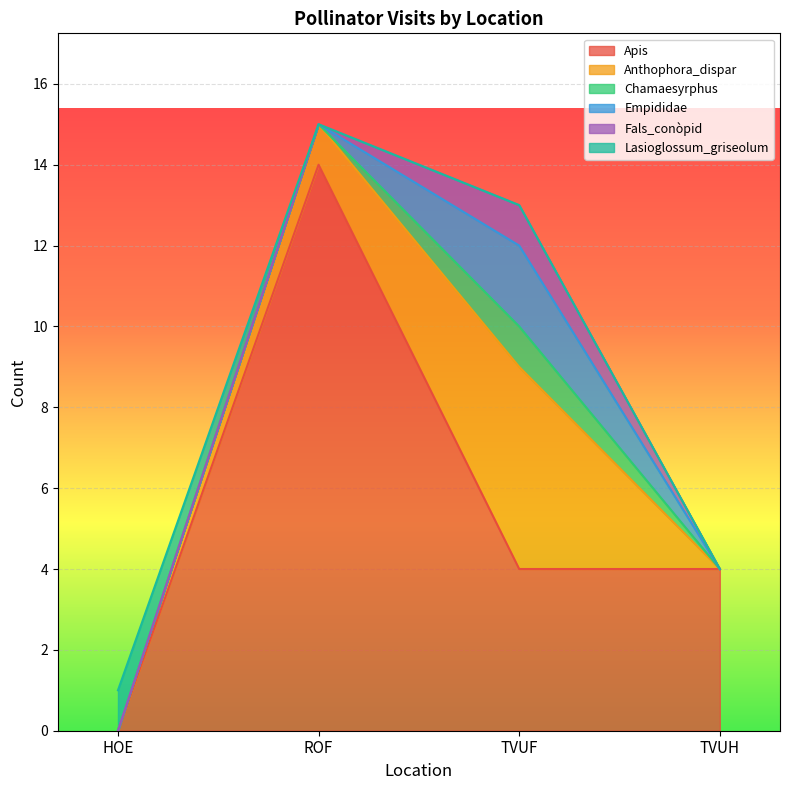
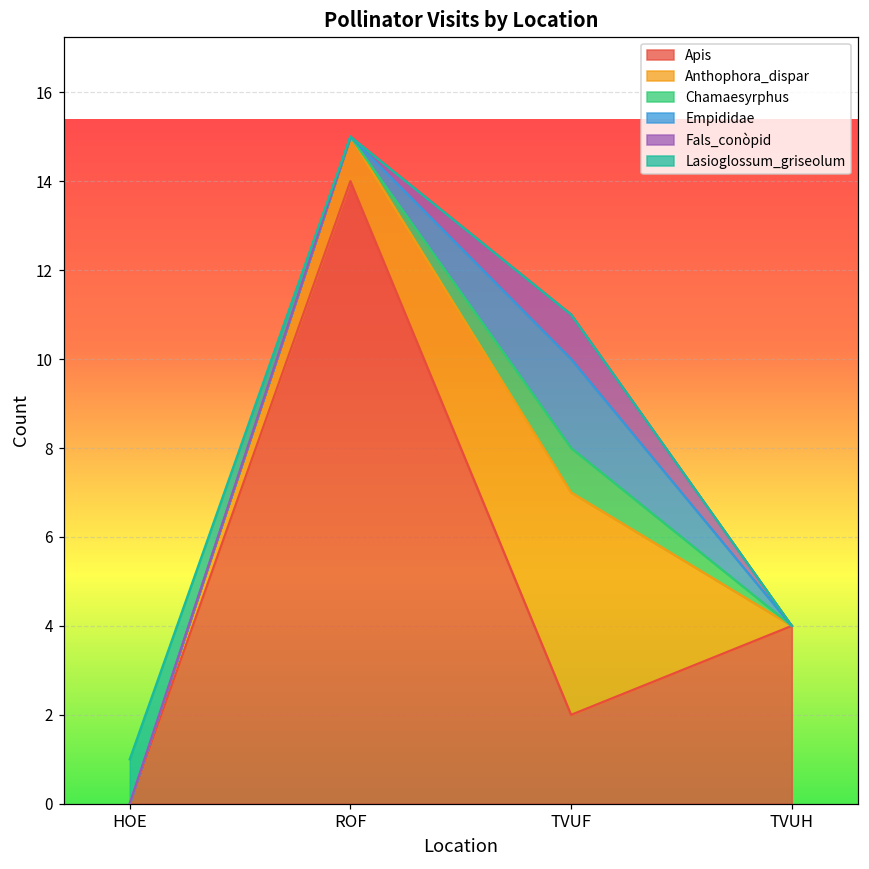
Apis, TVUF: 4 -> 2
